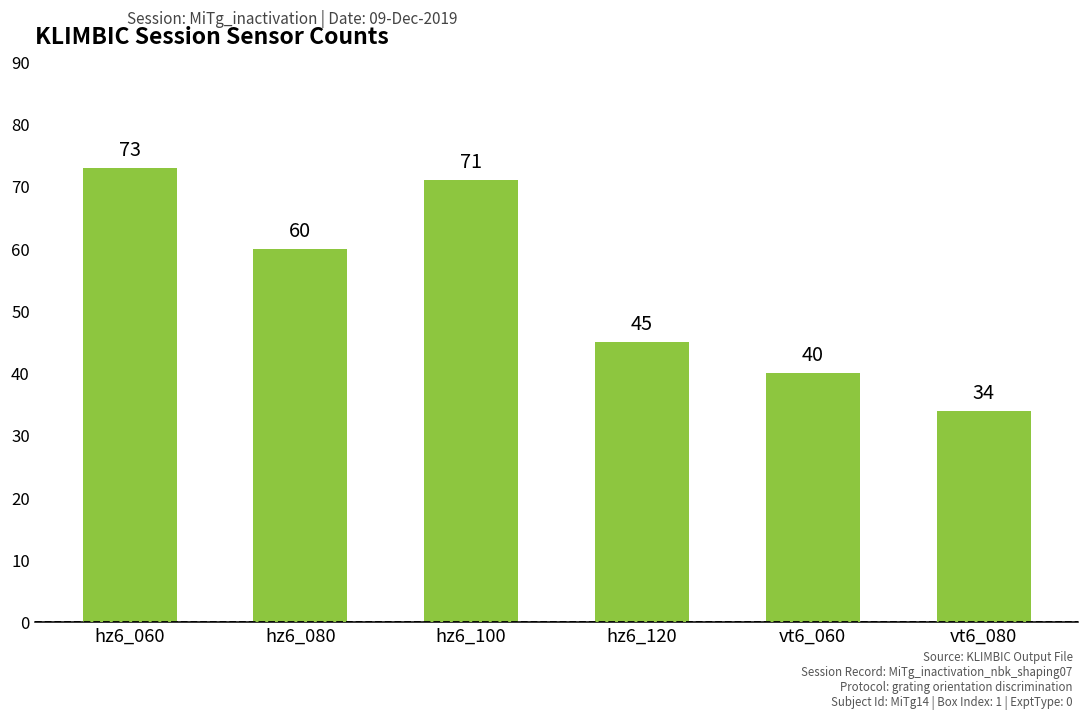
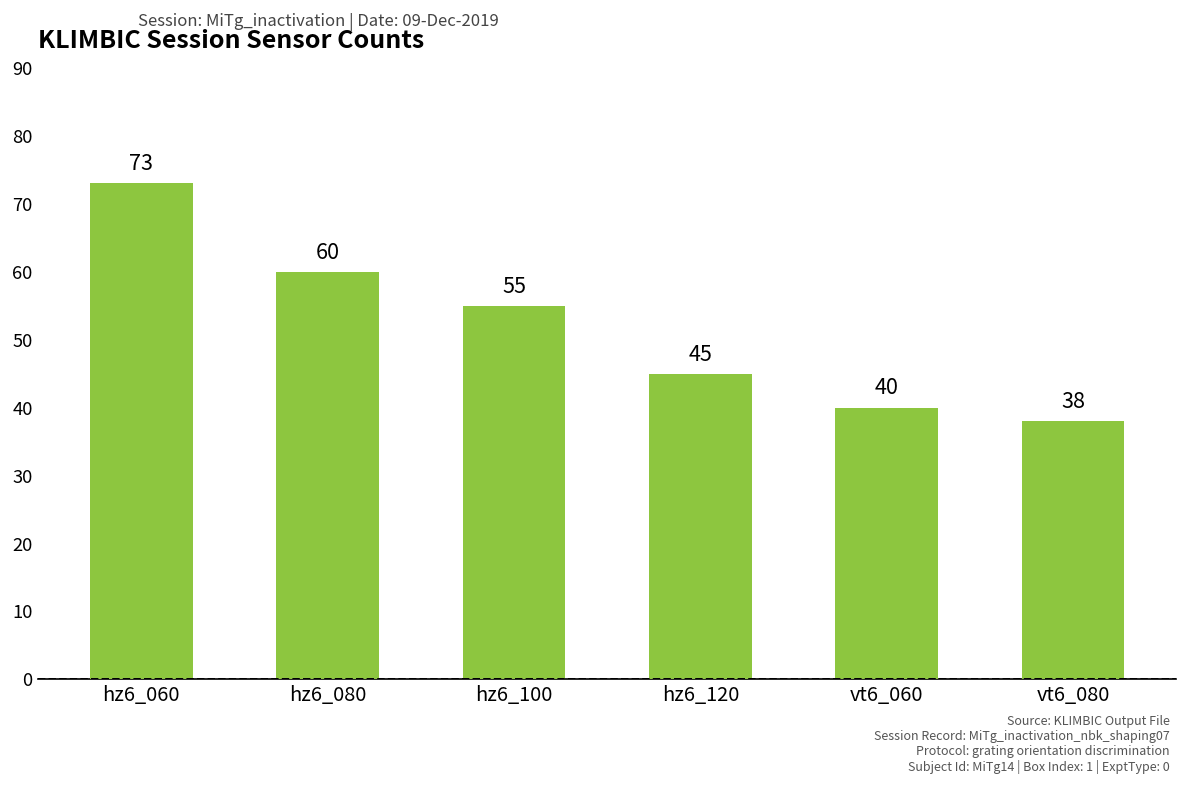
hz6_100: 71 -> 55
vt6_080: 34 -> 38
